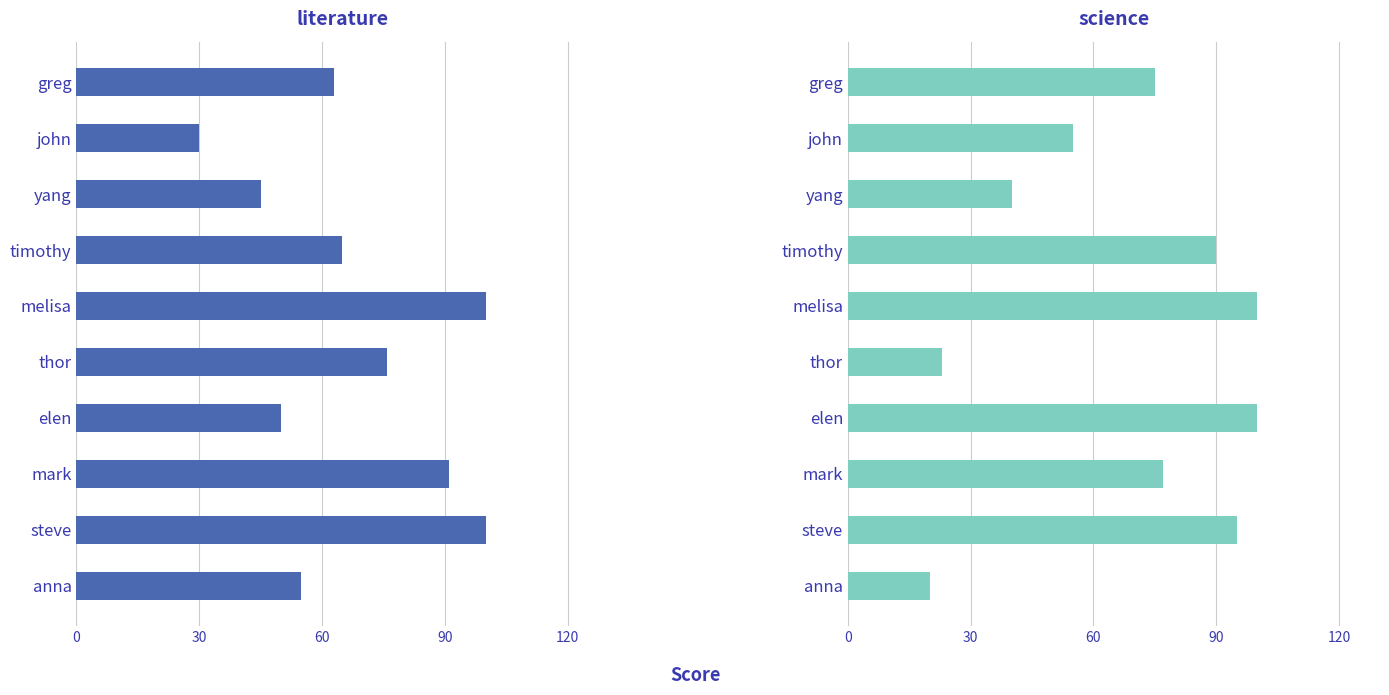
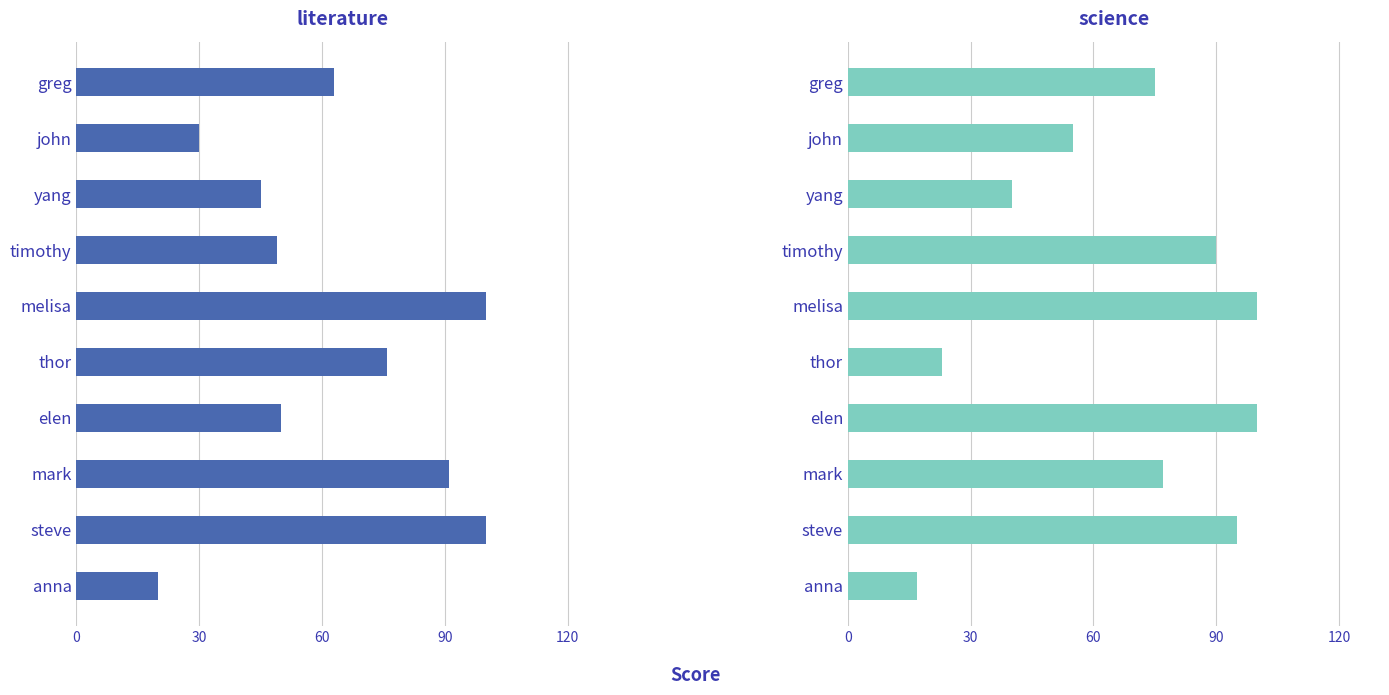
literature, timothy: 65 -> 49
literature, anna: 55 -> 20
science, anna: 20 -> 17
